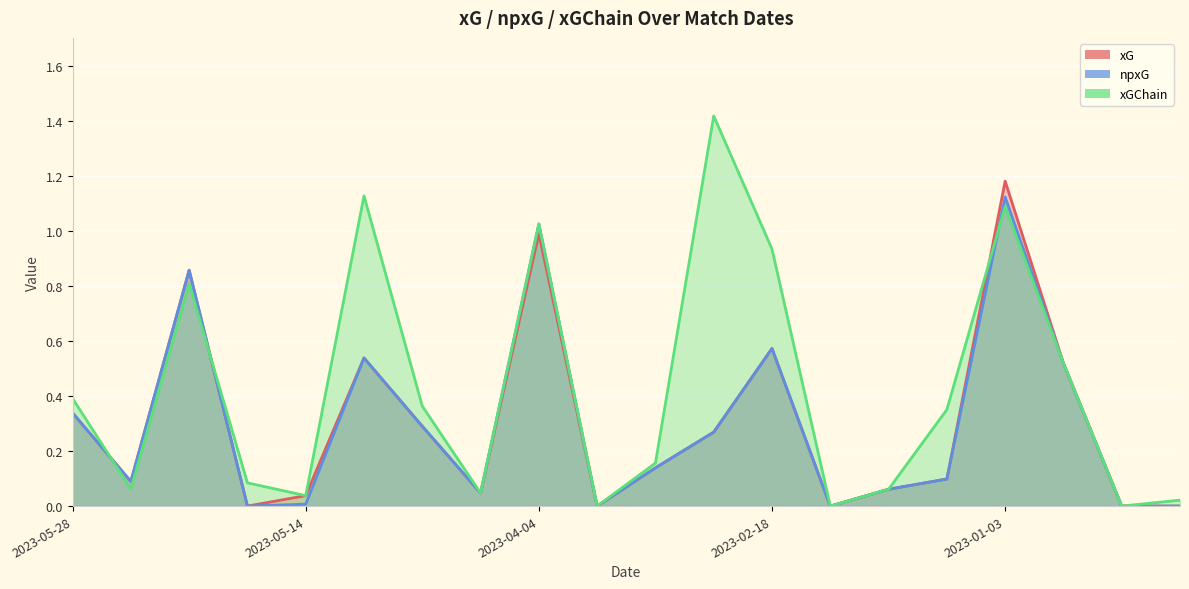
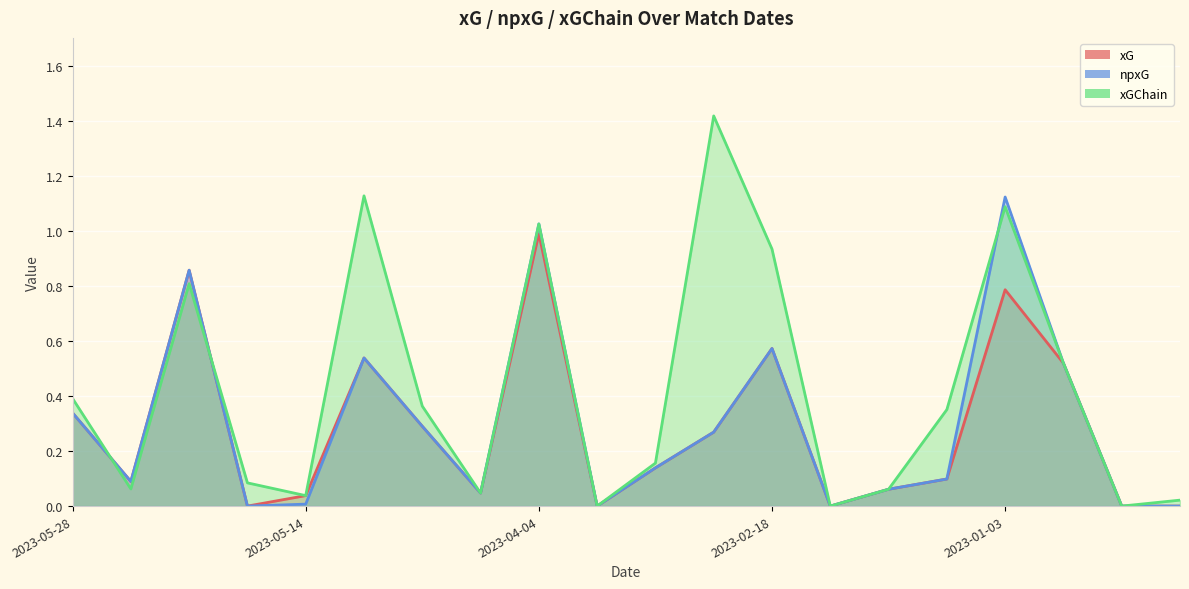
xG, 2023-01-03: 1.18 -> 0.79
